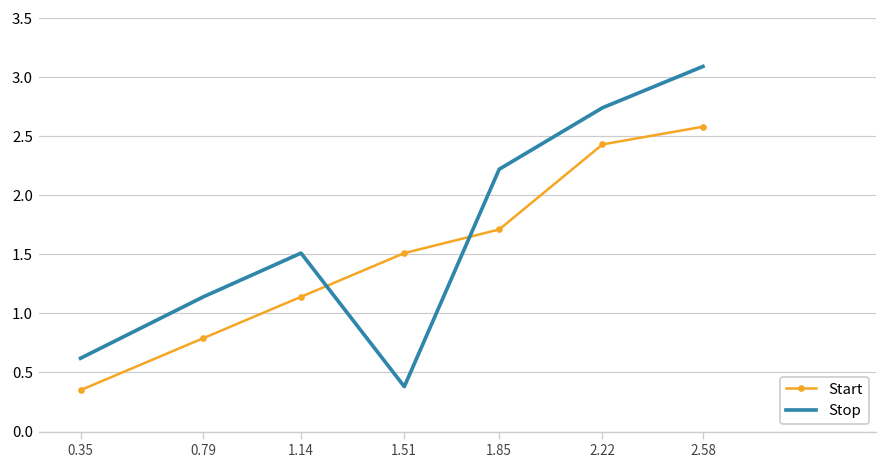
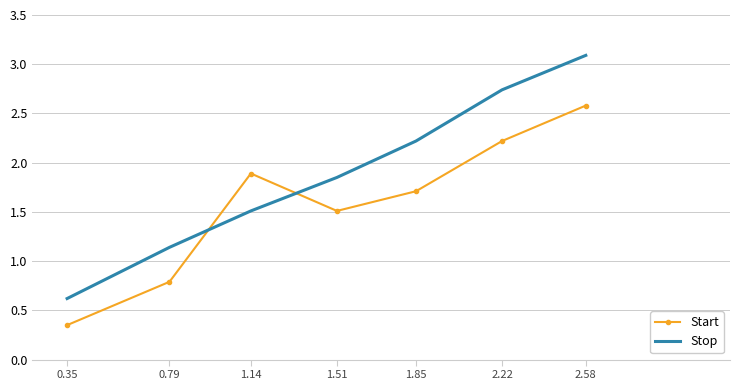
Start, 1.14: 1.1 -> 1.9
Stop, 1.51: 0.4 -> 1.9
Start, 2.22: 2.4 -> 2.2
